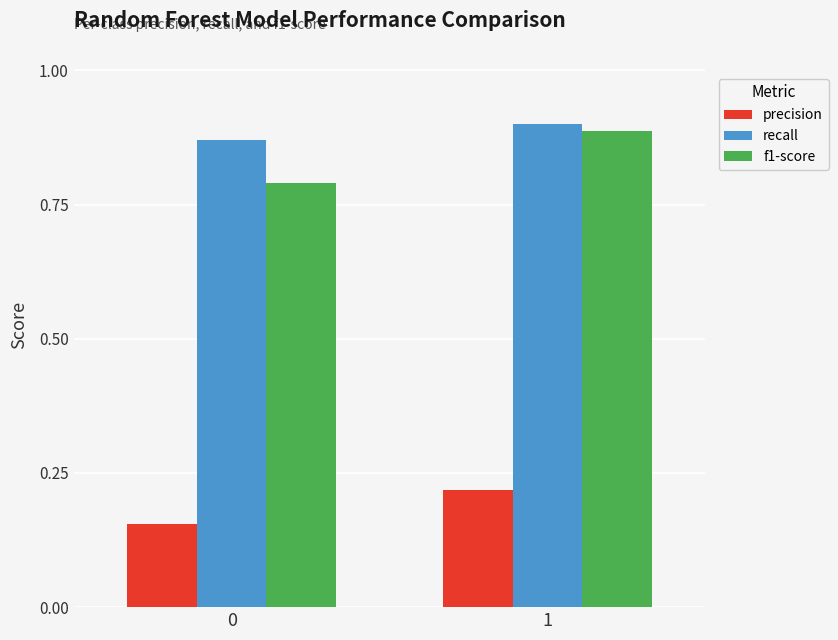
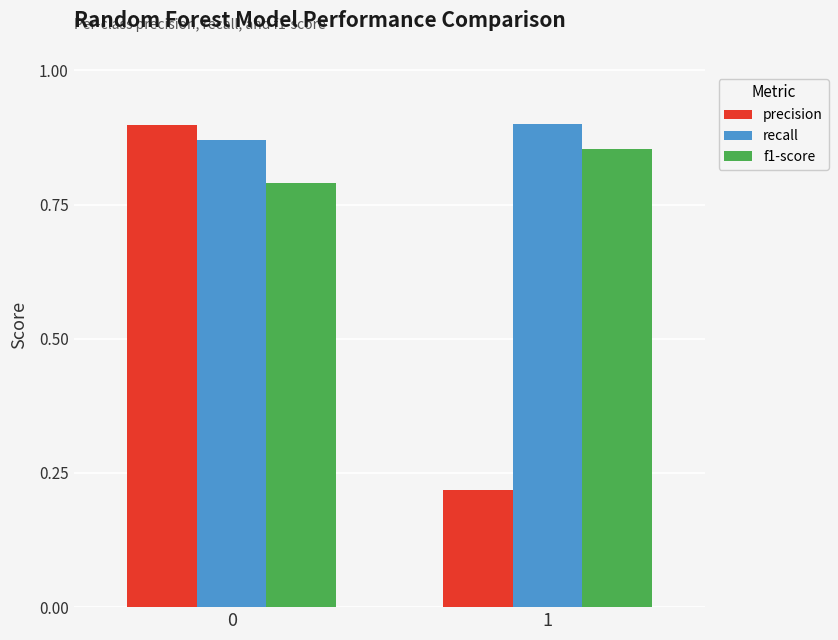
precision, 0: 0.16 -> 0.90
f1-score, 1: 0.89 -> 0.85
